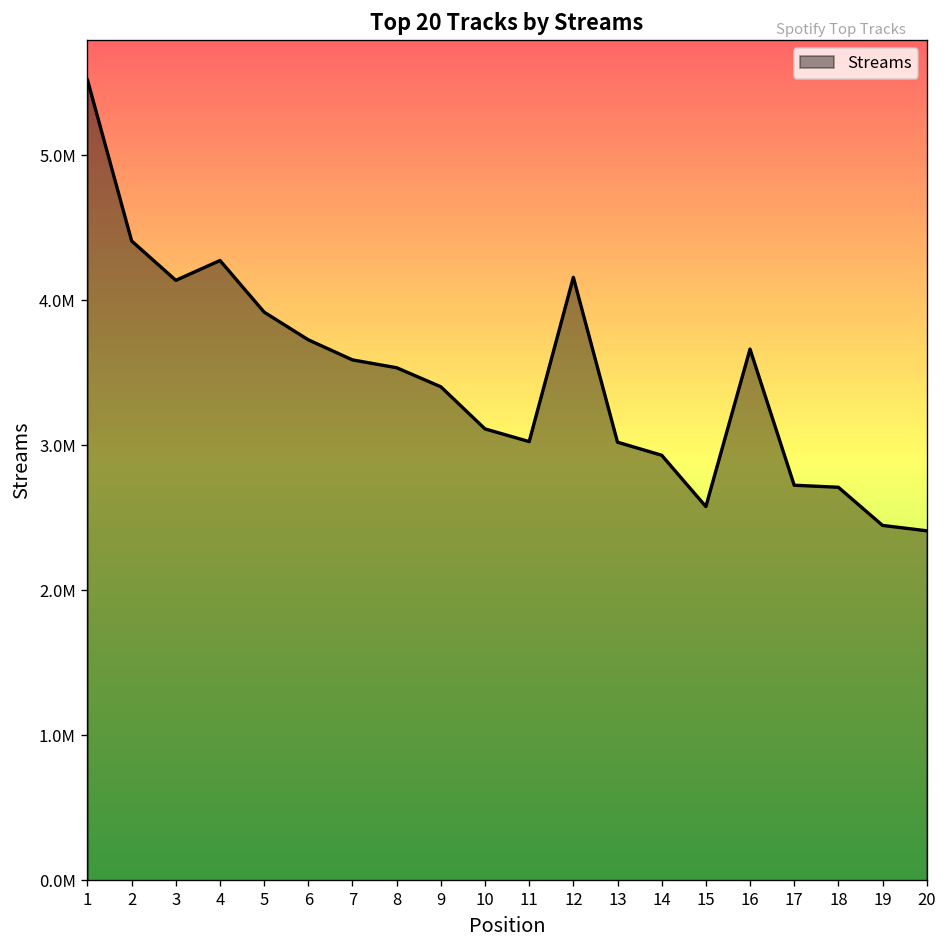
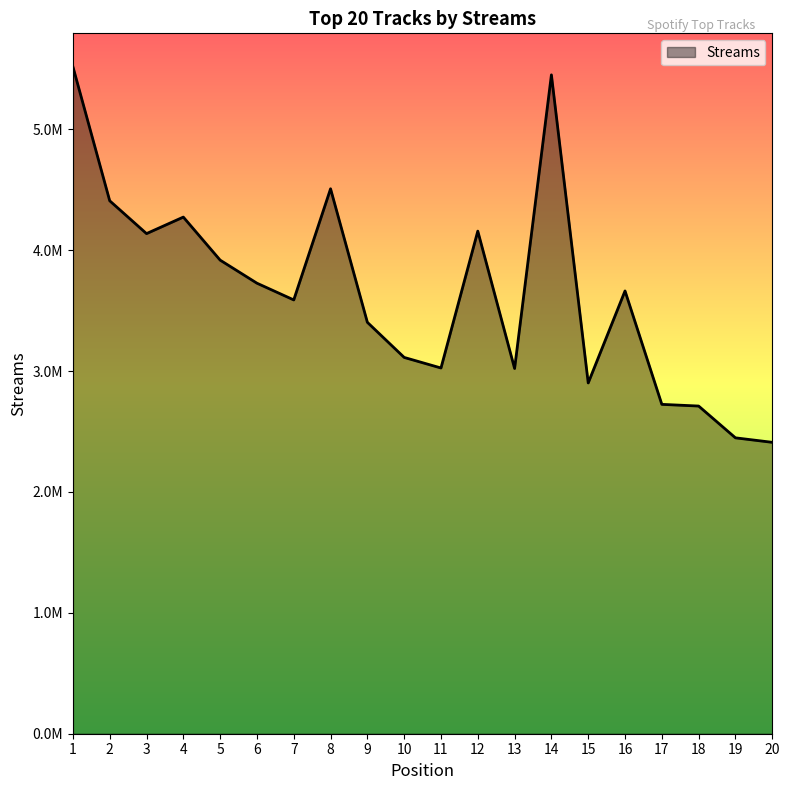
8: 3530000 -> 4510000
14: 2930000 -> 5450000
15: 2580000 -> 2900000
